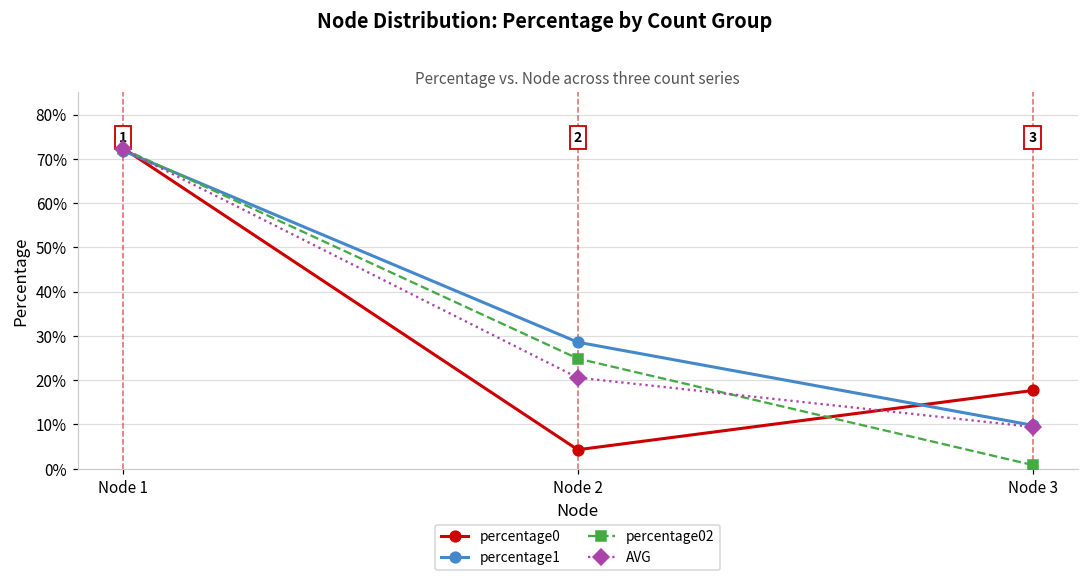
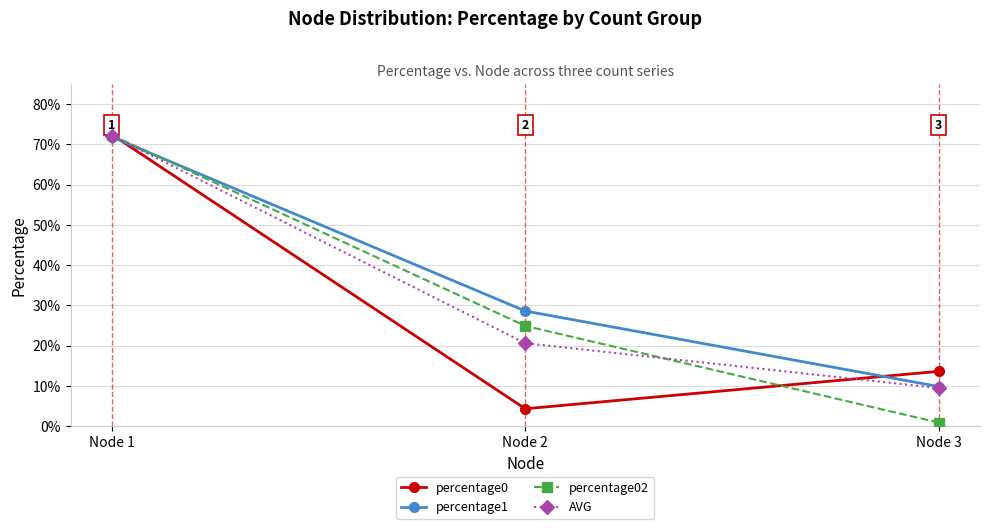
percentage0, Node 3: 18% -> 14%
